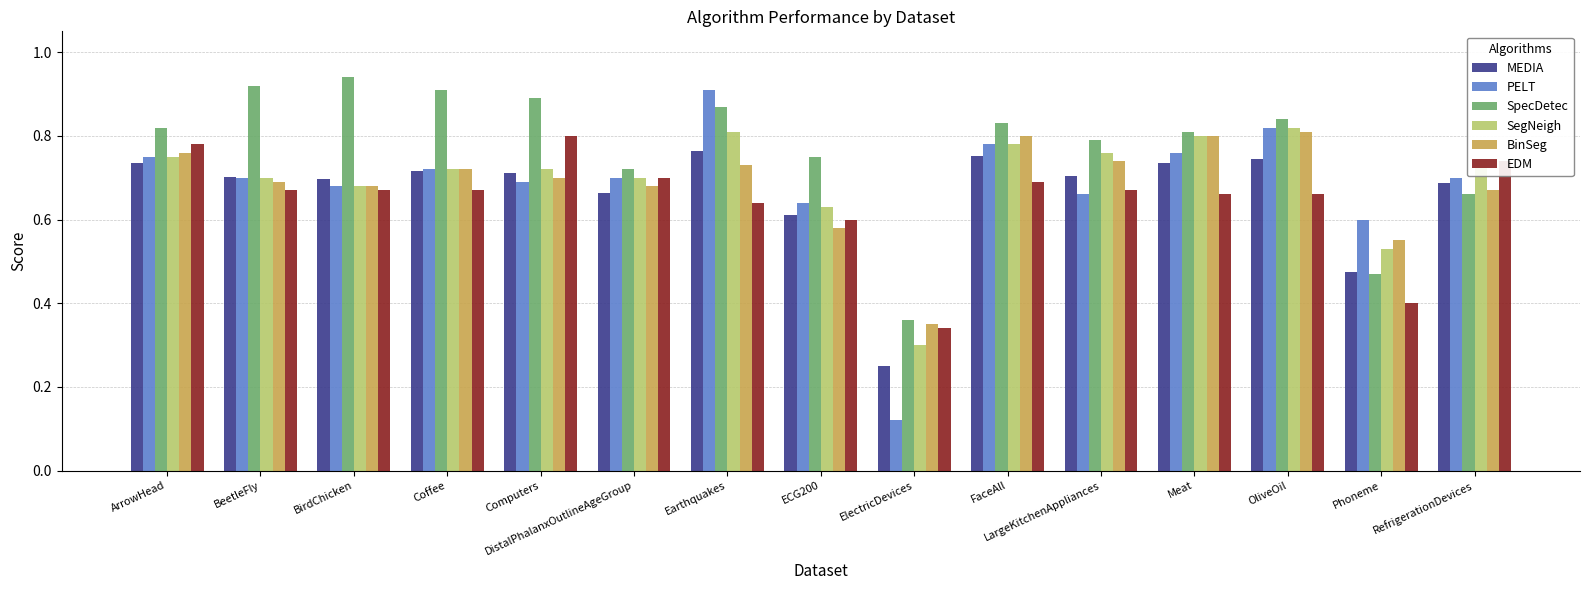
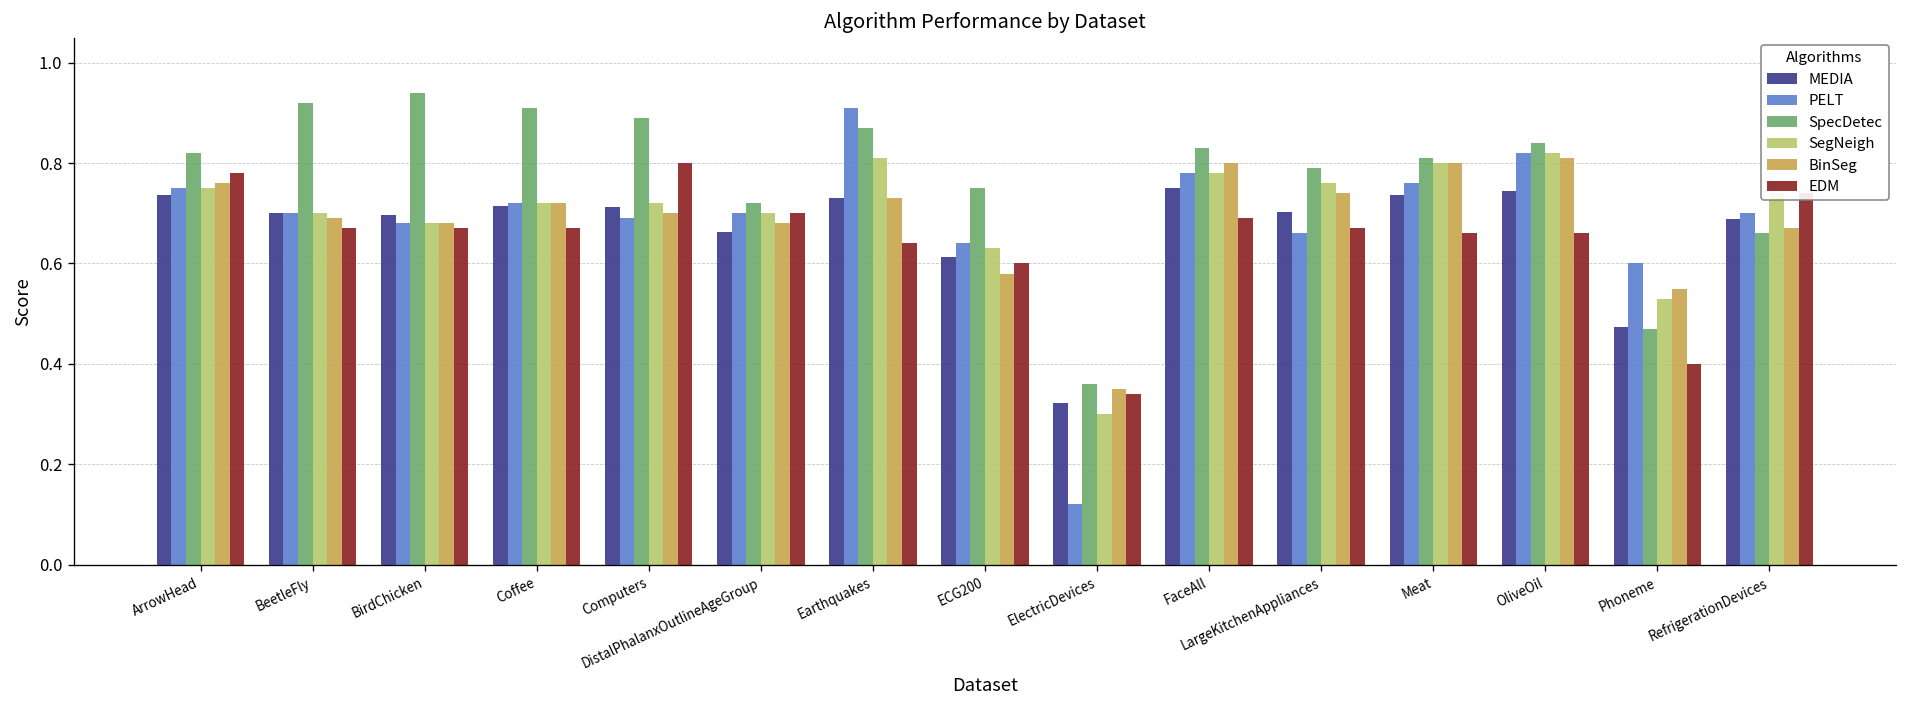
MEDIA, Earthquakes: 0.76 -> 0.73
MEDIA, ElectricDevices: 0.25 -> 0.32
